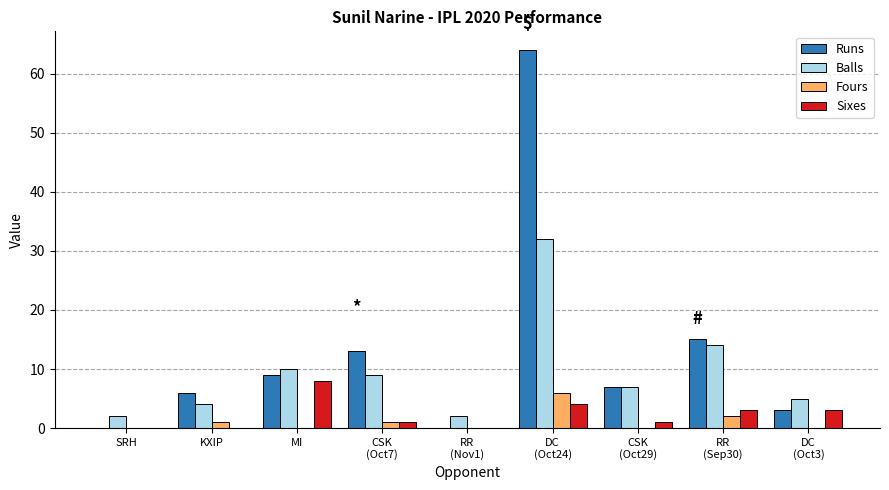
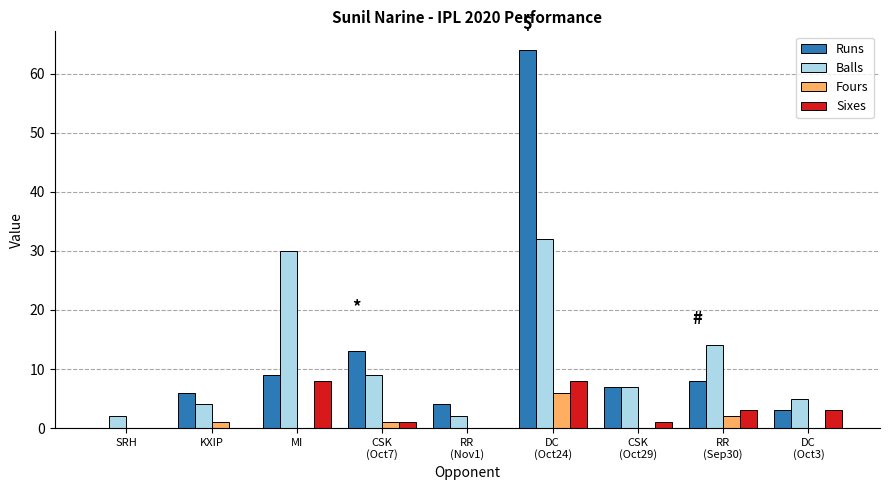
Balls, MI: 10 -> 30
Runs, RR (Nov1): 0 -> 4
Sixes, DC (Oct24): 4 -> 8
Runs, RR (Sep30): 15 -> 8
